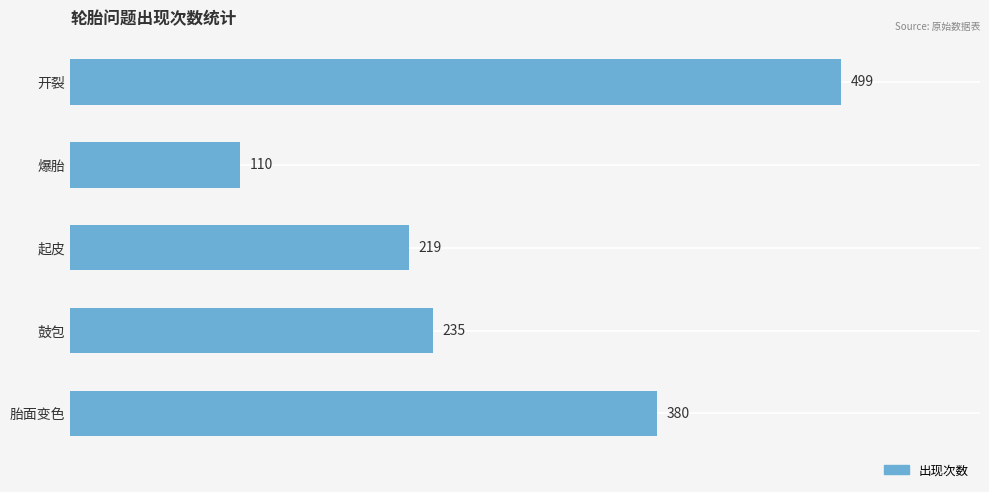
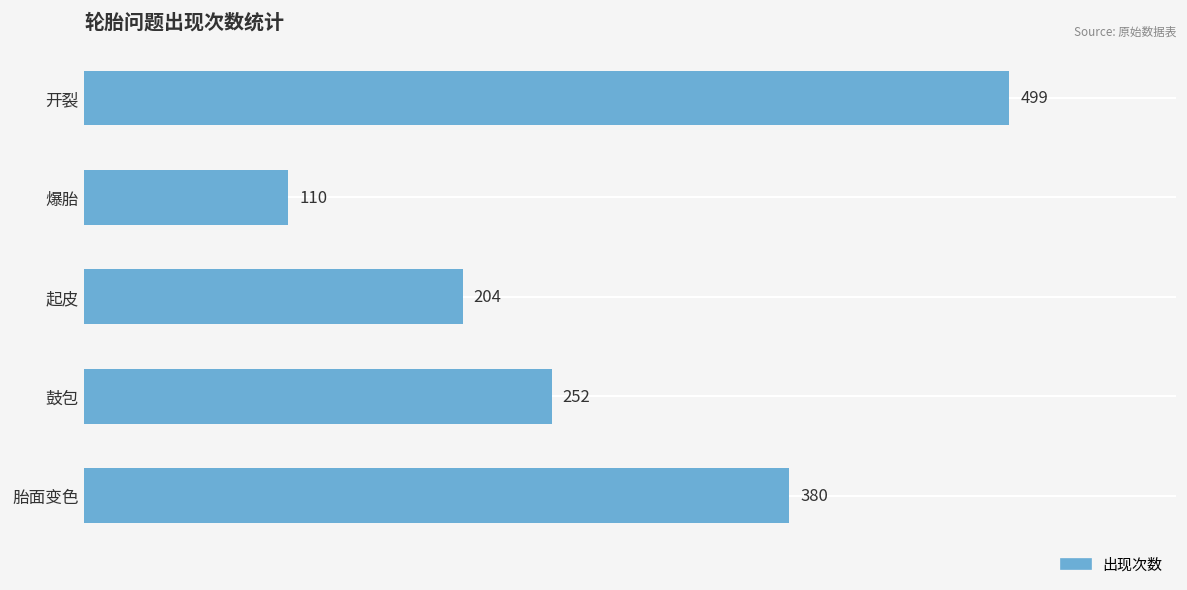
起皮: 219 -> 204
鼓包: 235 -> 252
